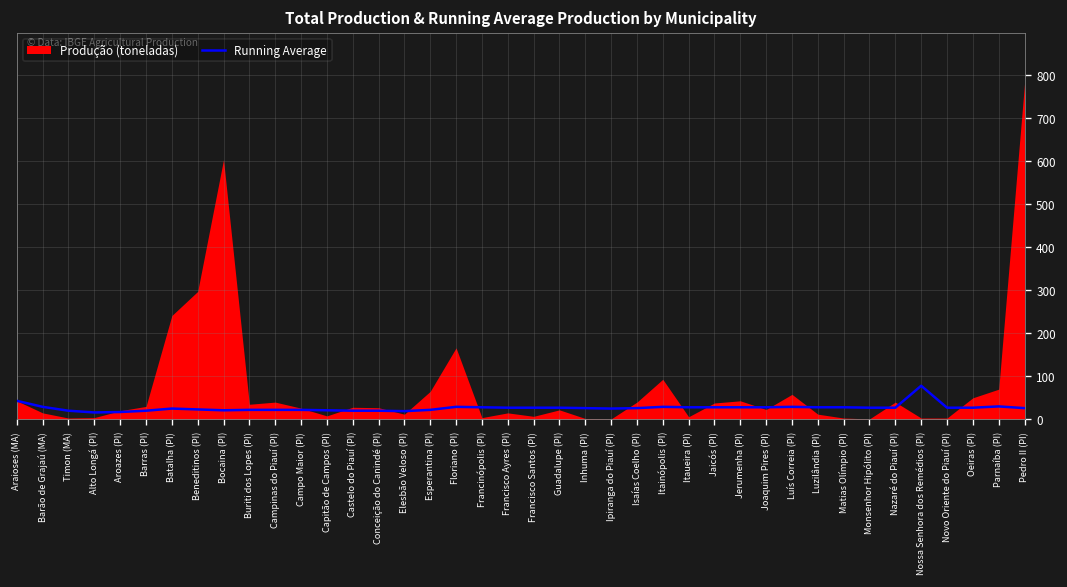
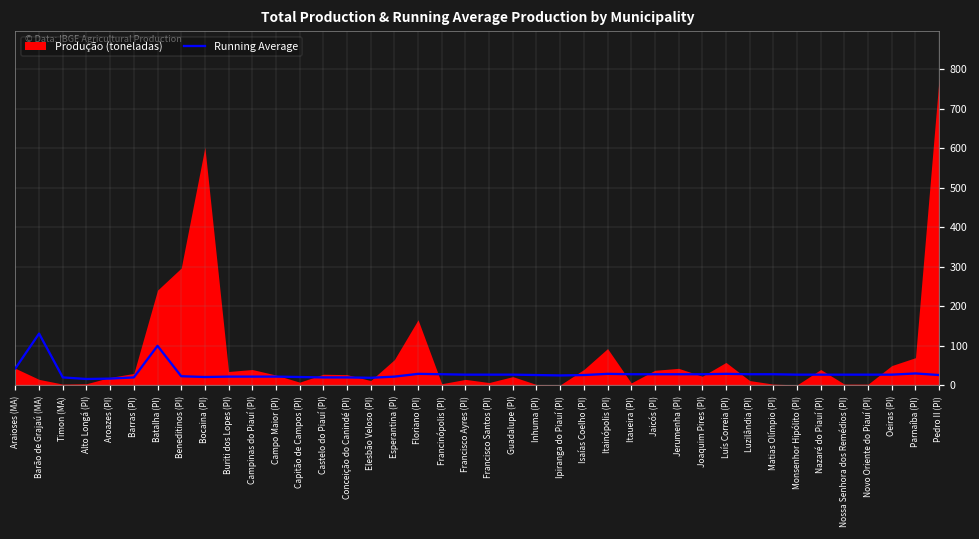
Running Average, Barão de Grajaú (MA): 30 -> 130
Running Average, Batalha (PI): 30 -> 100
Running Average, Nossa Senhora dos Remédios (PI): 80 -> 30
